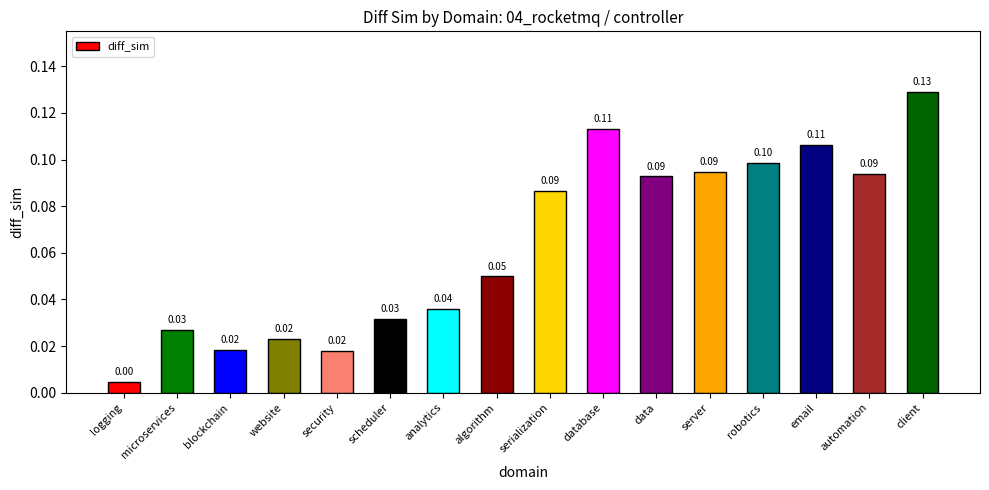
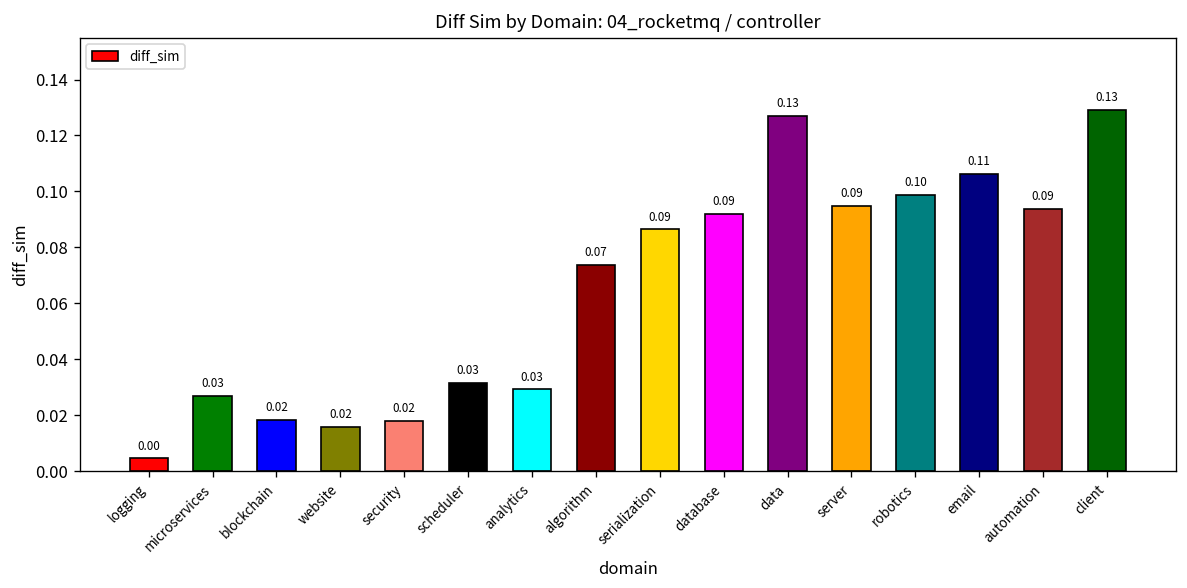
website: 0.023 -> 0.016
analytics: 0.04 -> 0.03
algorithm: 0.05 -> 0.07
database: 0.11 -> 0.09
data: 0.09 -> 0.13
